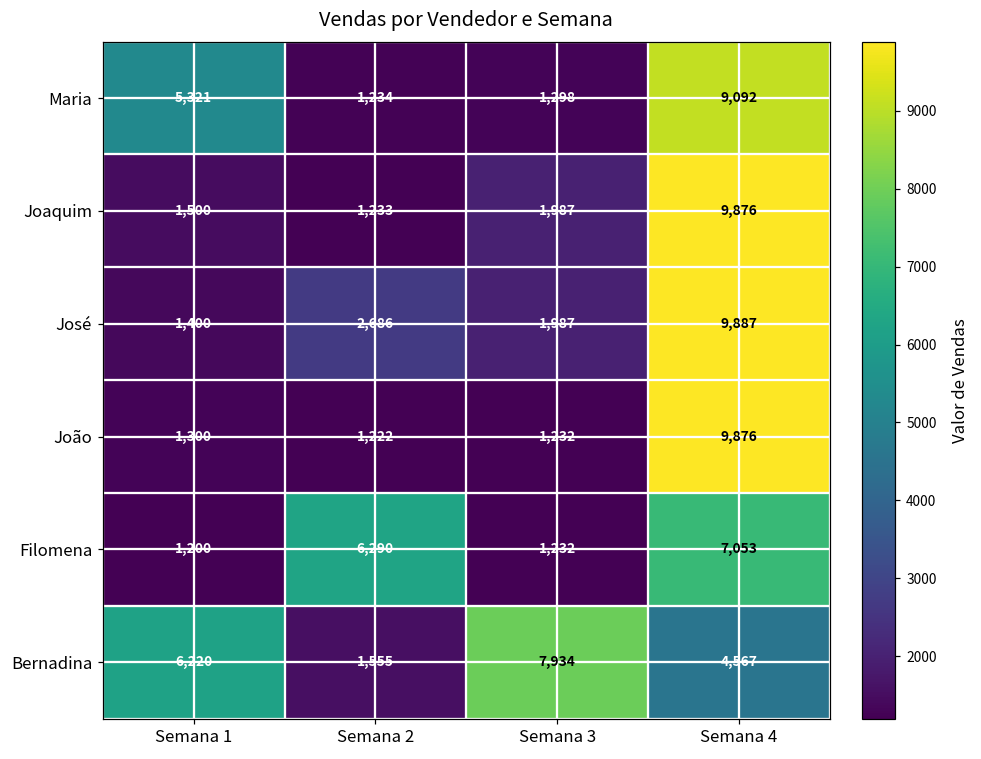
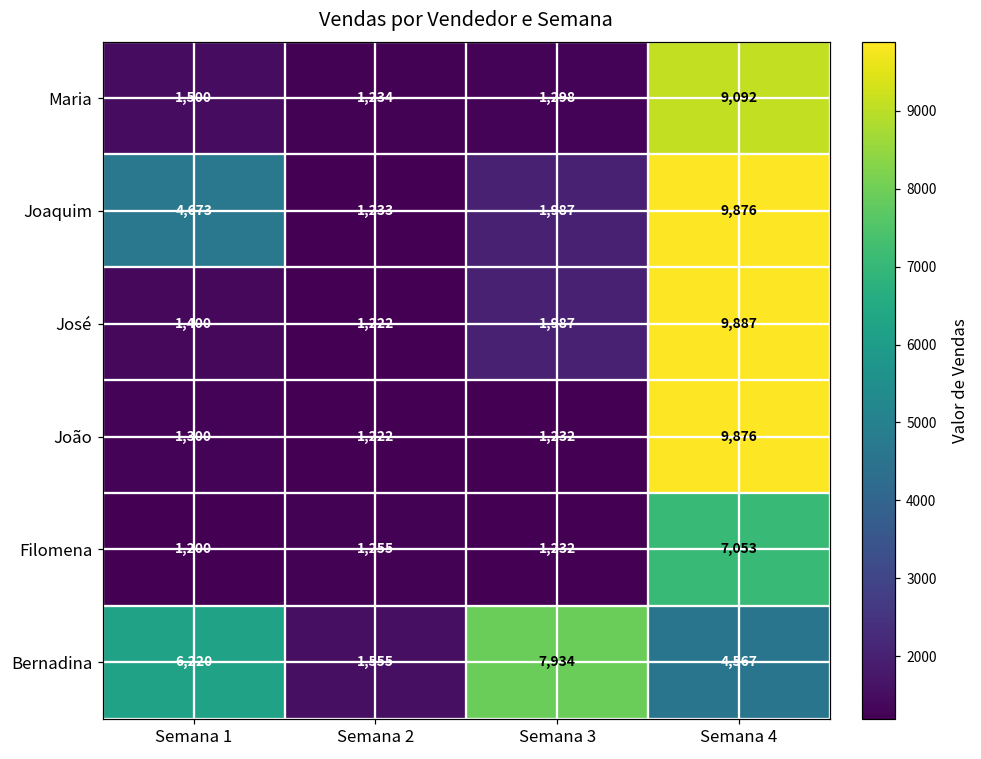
Maria, Semana 1: 5,321 -> 1,500
Joaquim, Semana 1: 1,500 -> 4,673
José, Semana 2: 2,686 -> 1,222
Filomena, Semana 2: 6,290 -> 1,255
